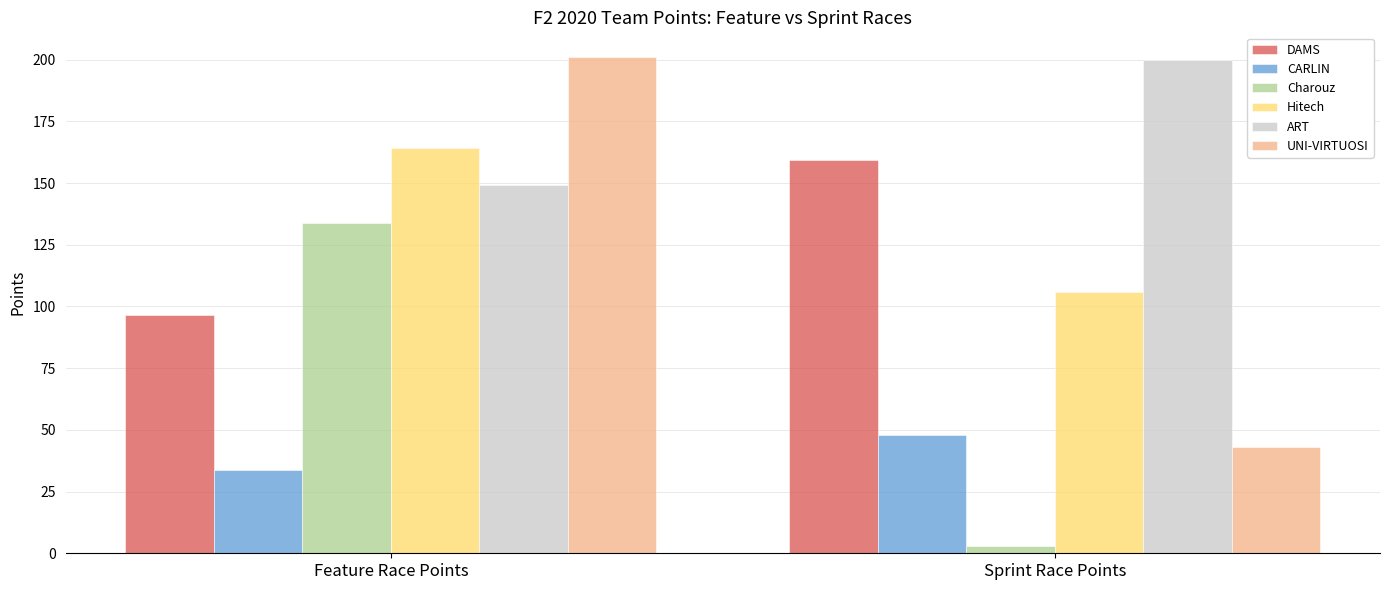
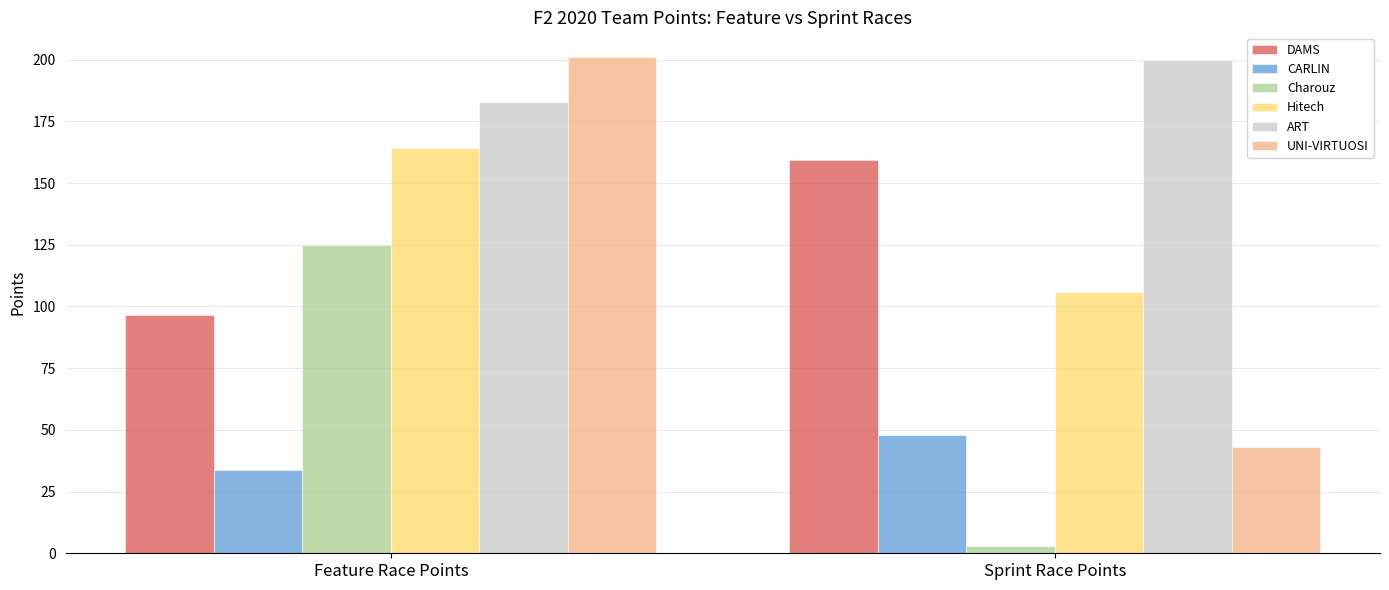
Charouz, Feature Race Points: 134 -> 125
ART, Feature Race Points: 149 -> 183
